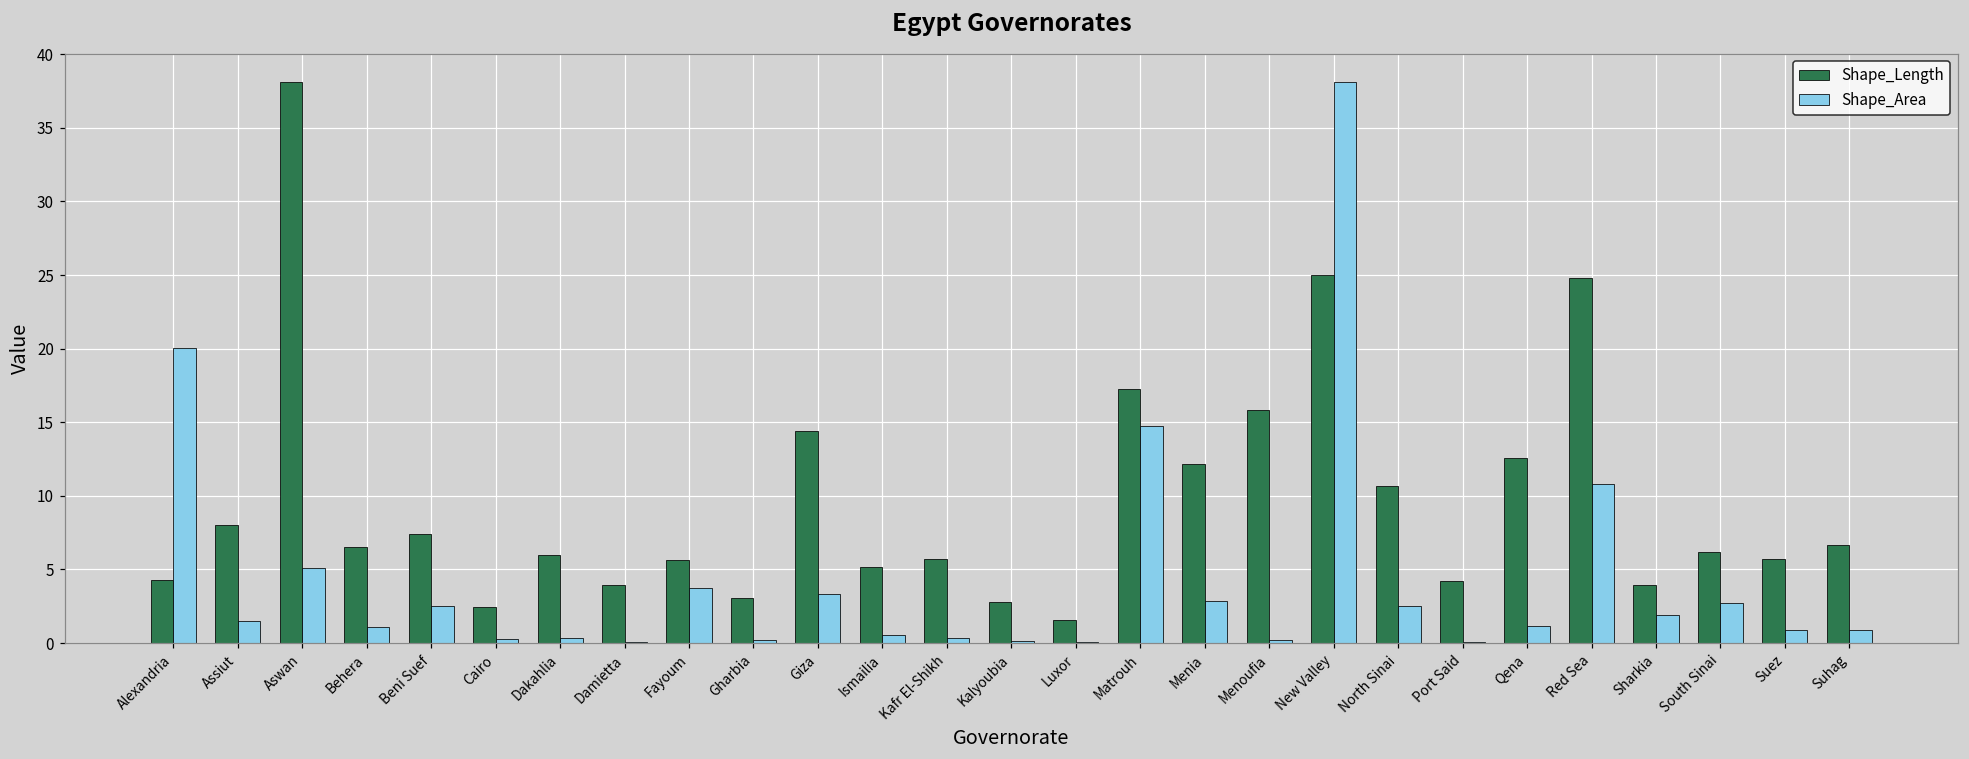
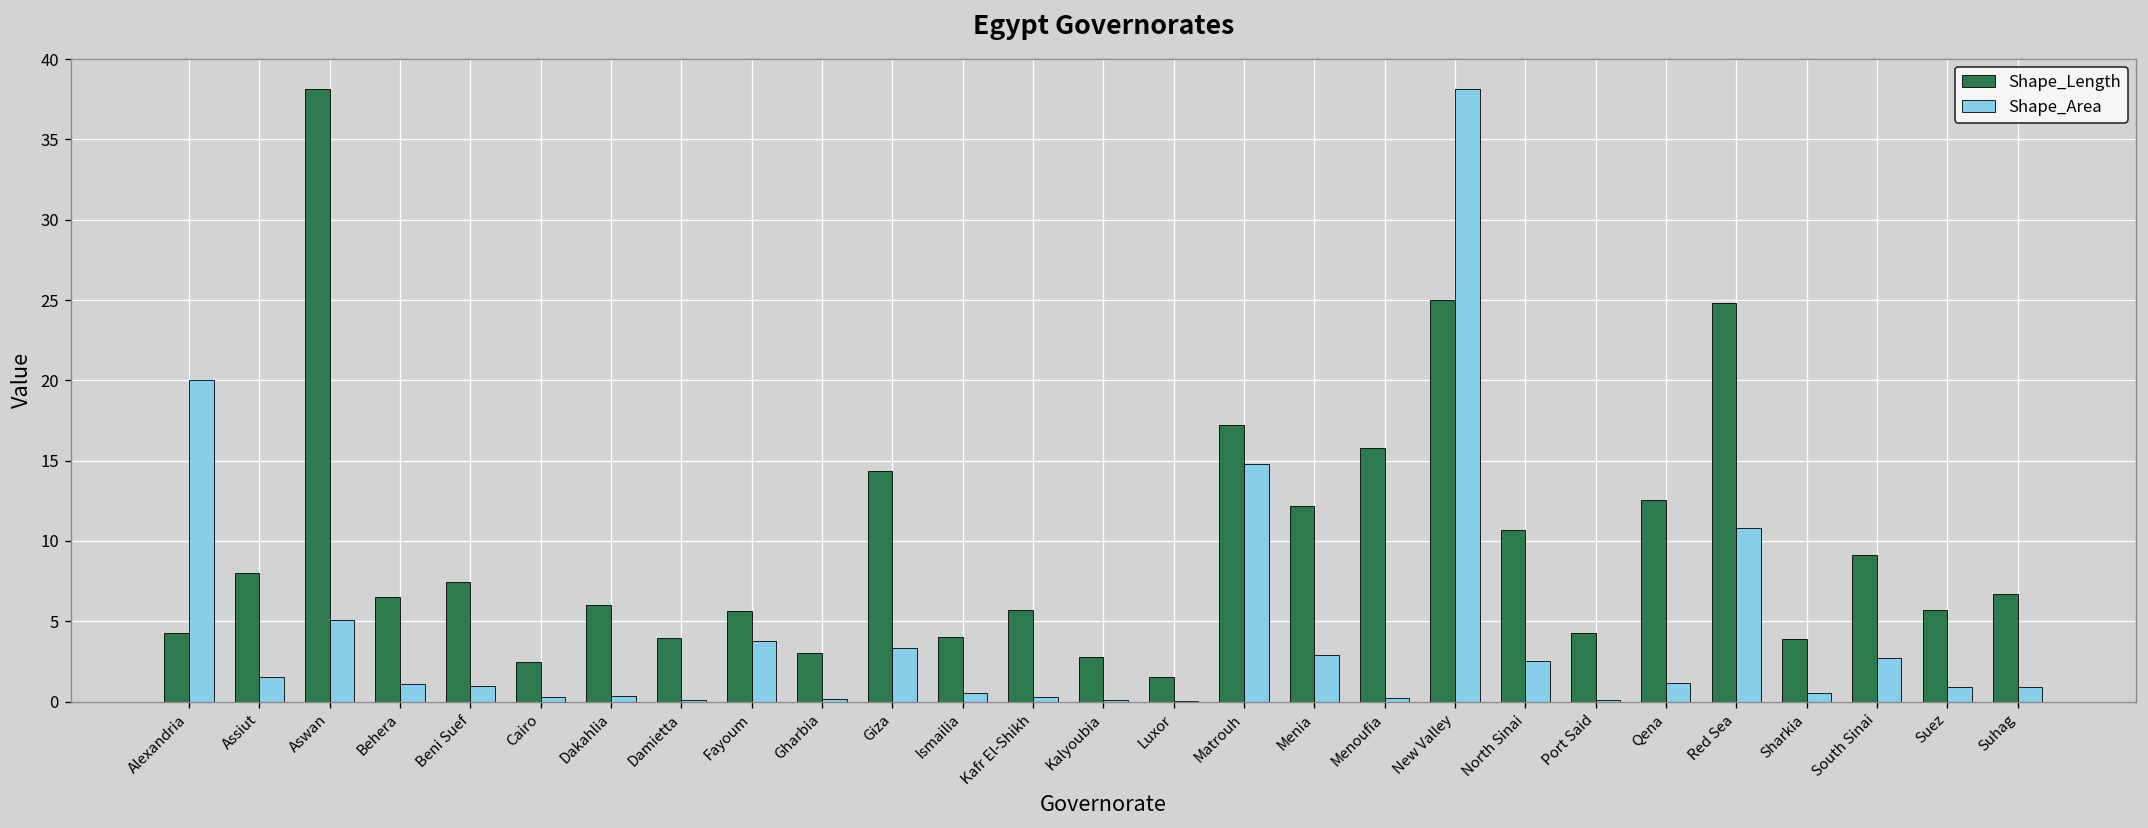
Shape_Area, Beni Suef: 2.5 -> 1.0
Shape_Length, Ismailia: 5.2 -> 4.0
Shape_Area, Sharkia: 1.9 -> 0.5
Shape_Length, South Sinai: 6.2 -> 9.1
